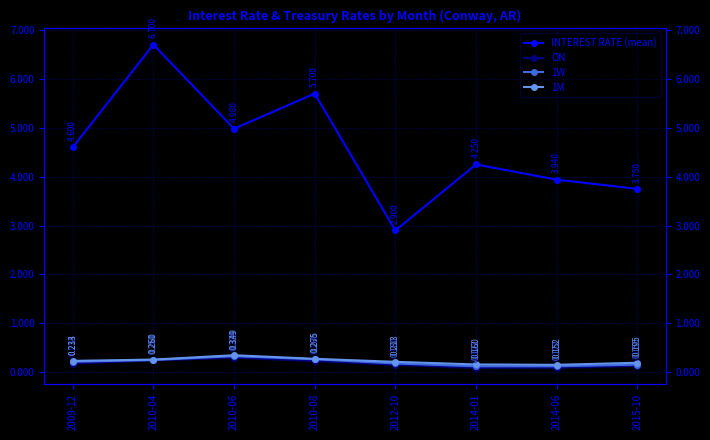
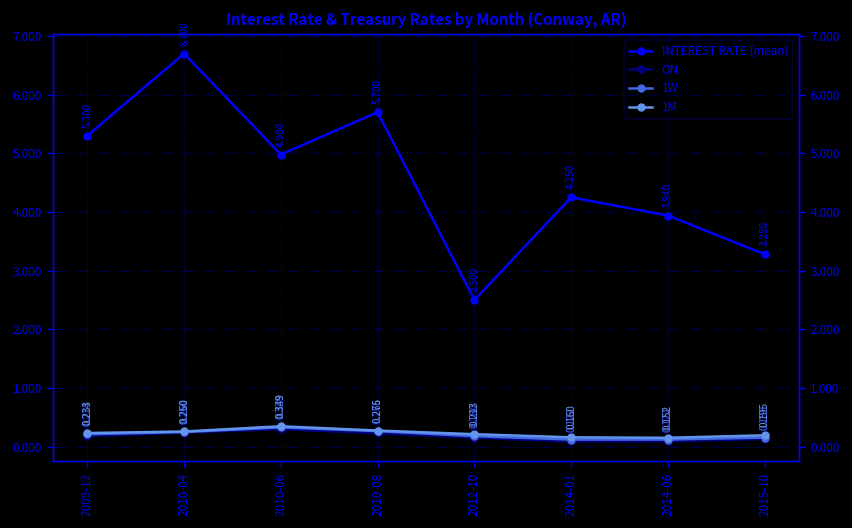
INTEREST RATE (mean), 2009-12: 4.600 -> 5.300
INTEREST RATE (mean), 2012-10: 2.900 -> 2.500
INTEREST RATE (mean), 2015-10: 3.750 -> 3.280
